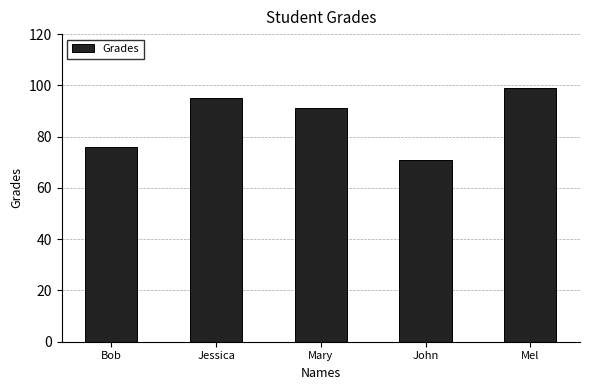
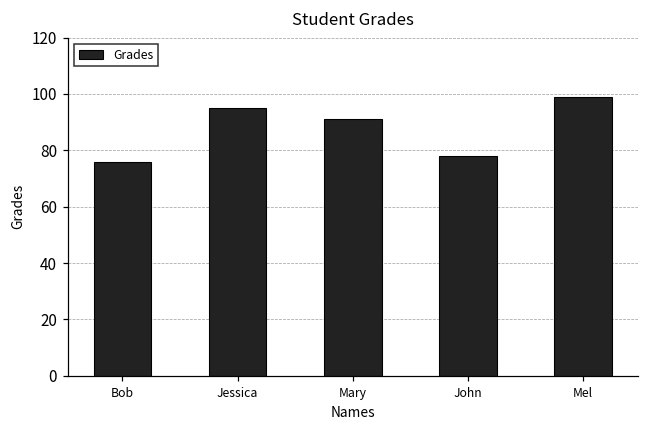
John: 71 -> 78
